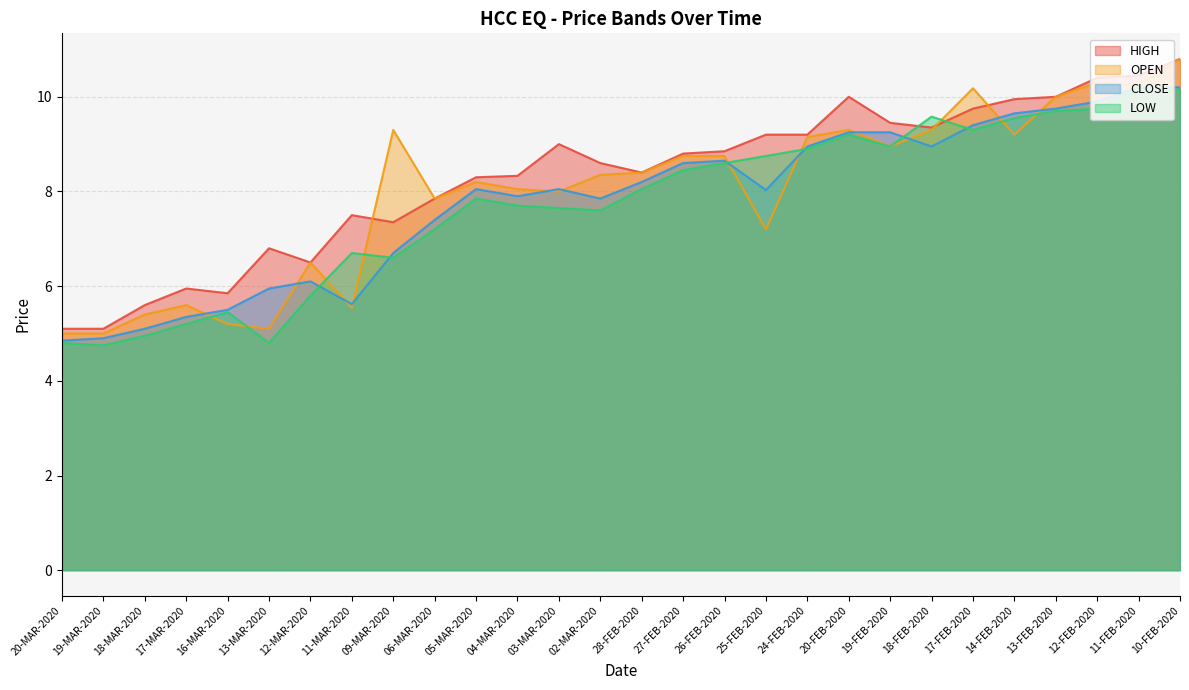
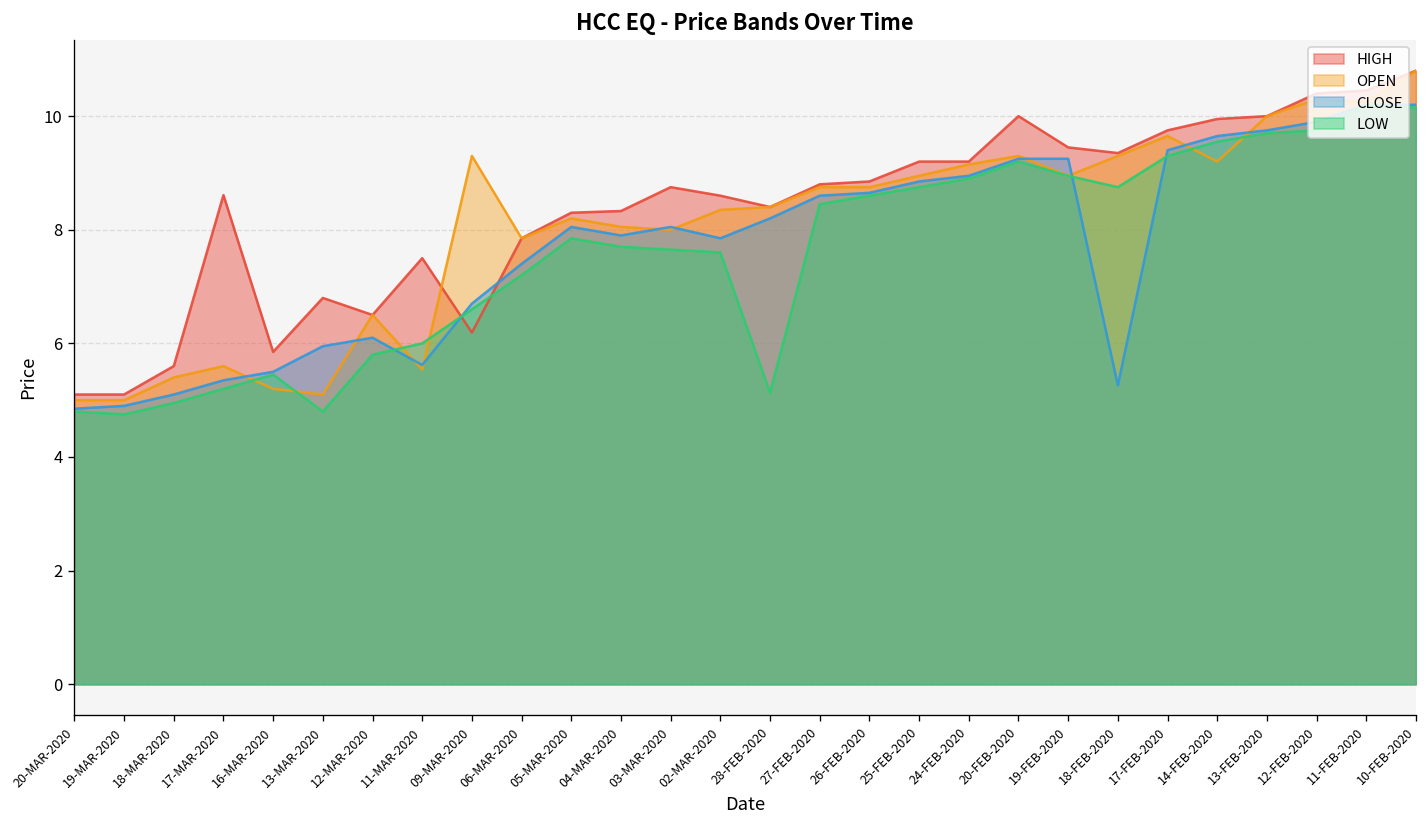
HIGH, 17-MAR-2020: 6.0 -> 8.6
LOW, 11-MAR-2020: 6.7 -> 6.0
HIGH, 09-MAR-2020: 7.4 -> 6.2
HIGH, 03-MAR-2020: 9.0 -> 8.8
LOW, 28-FEB-2020: 8.1 -> 5.1
OPEN, 25-FEB-2020: 7.2 -> 9.0
CLOSE, 25-FEB-2020: 8.0 -> 8.9
CLOSE, 18-FEB-2020: 9.0 -> 5.3
LOW, 18-FEB-2020: 9.6 -> 8.8
OPEN, 17-FEB-2020: 10.2 -> 9.7
